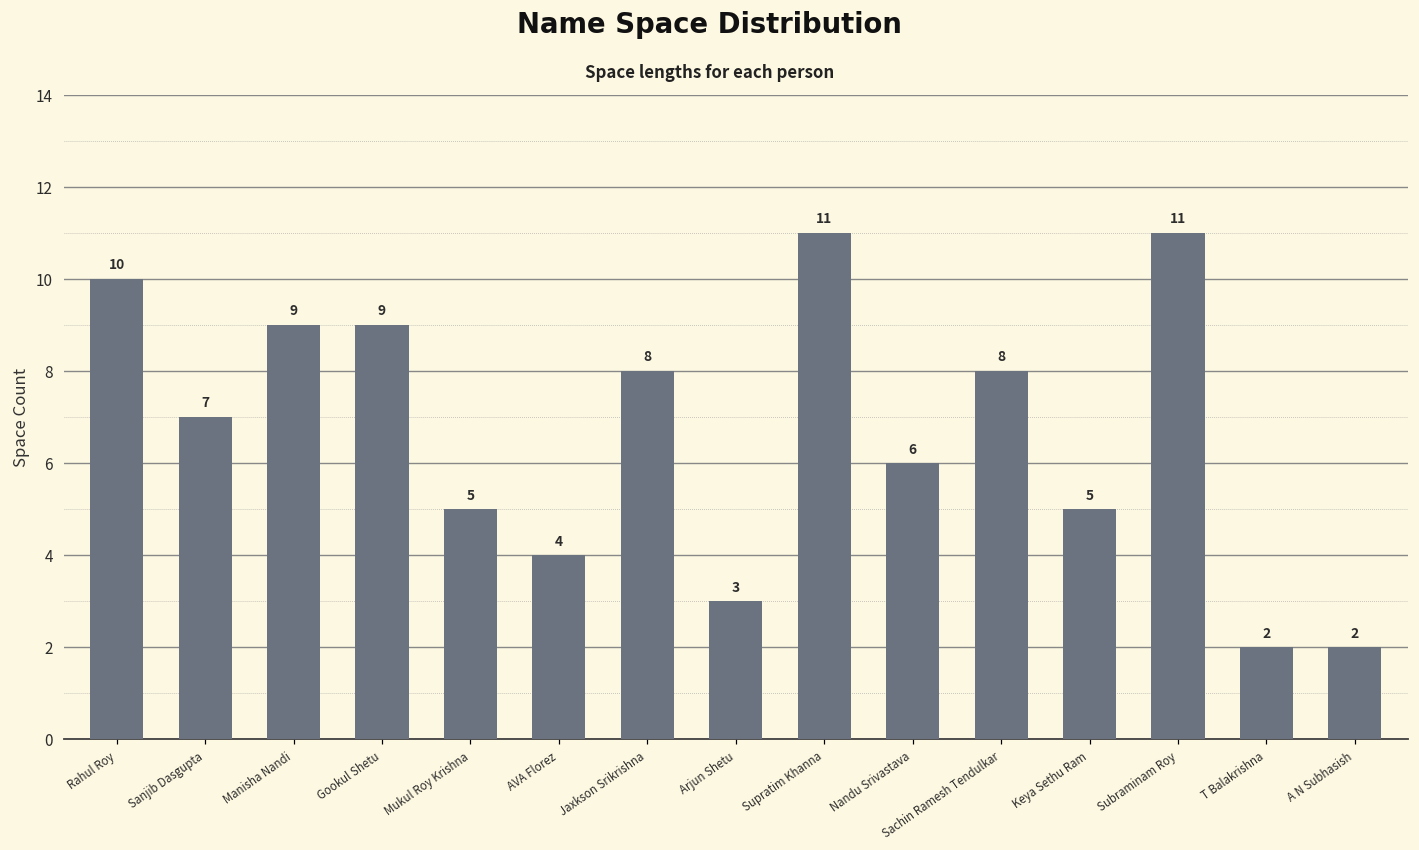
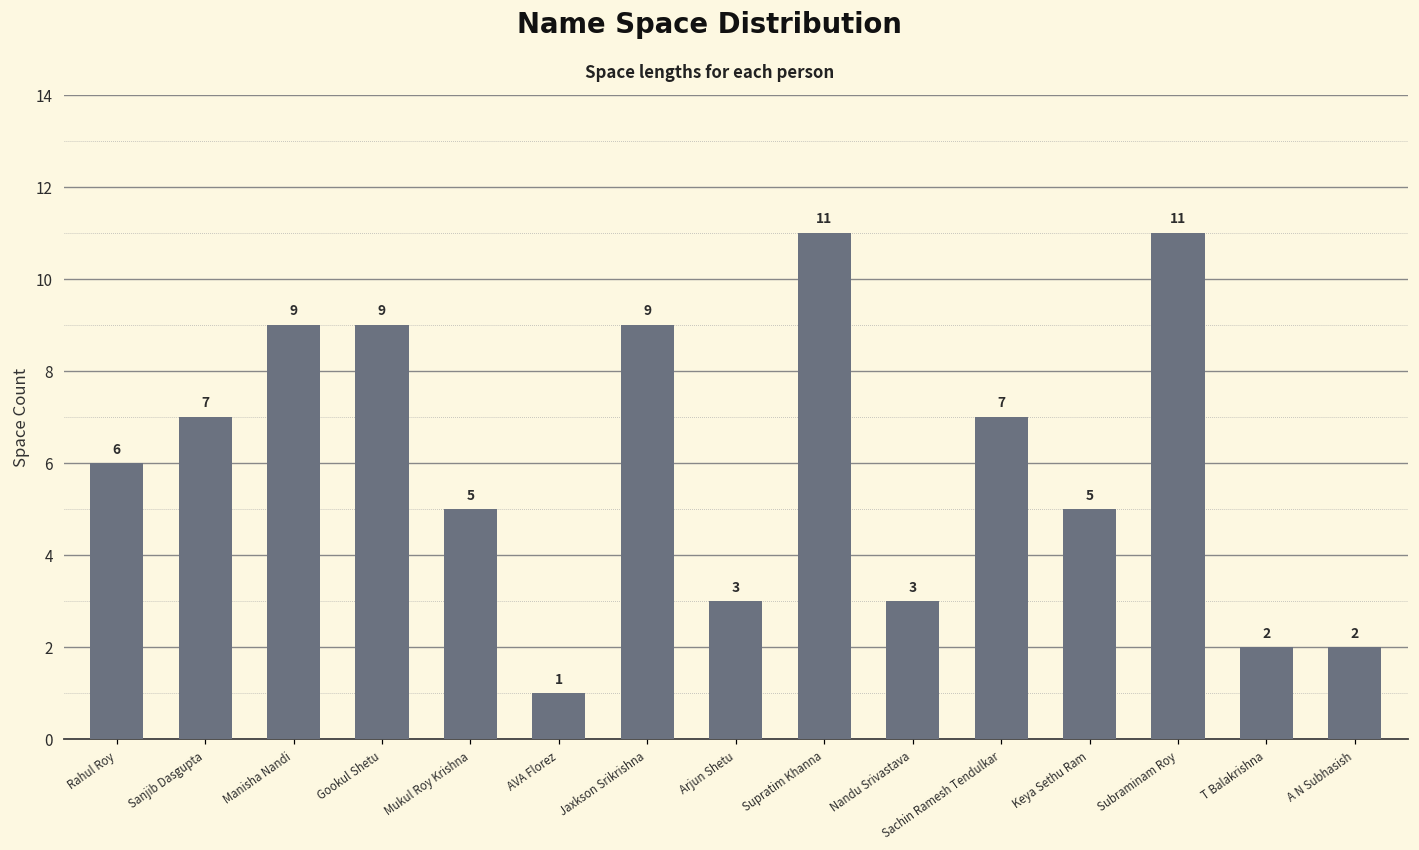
Rahul Roy: 10 -> 6
AVA Florez: 4 -> 1
Jaxkson Srikrishna: 8 -> 9
Nandu Srivastava: 6 -> 3
Sachin Ramesh Tendulkar: 8 -> 7
